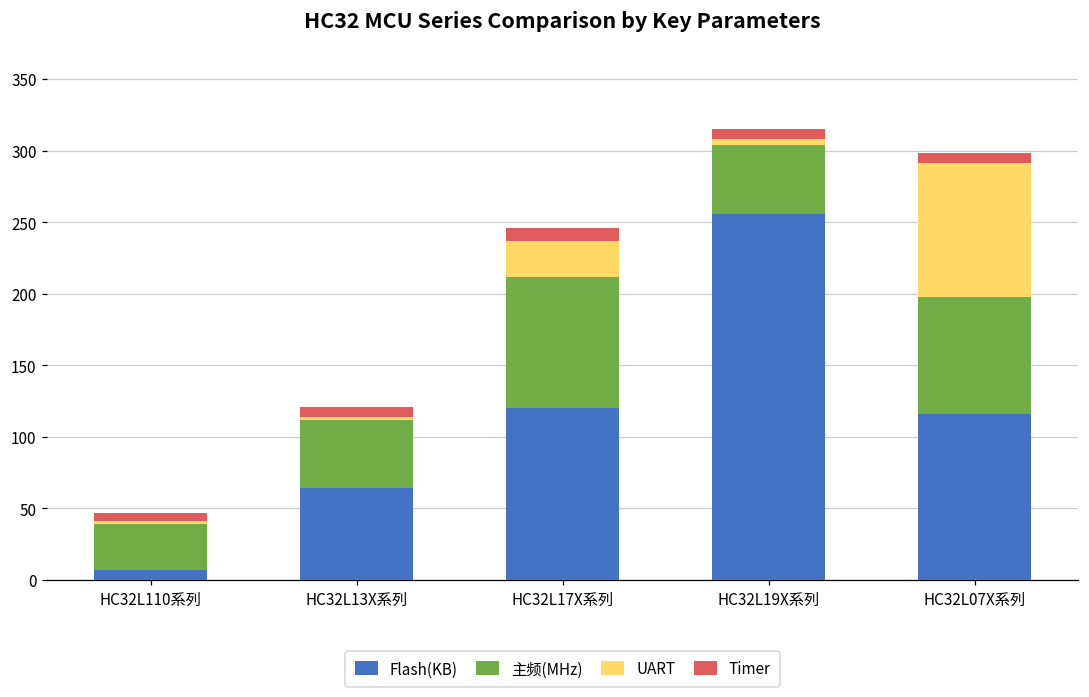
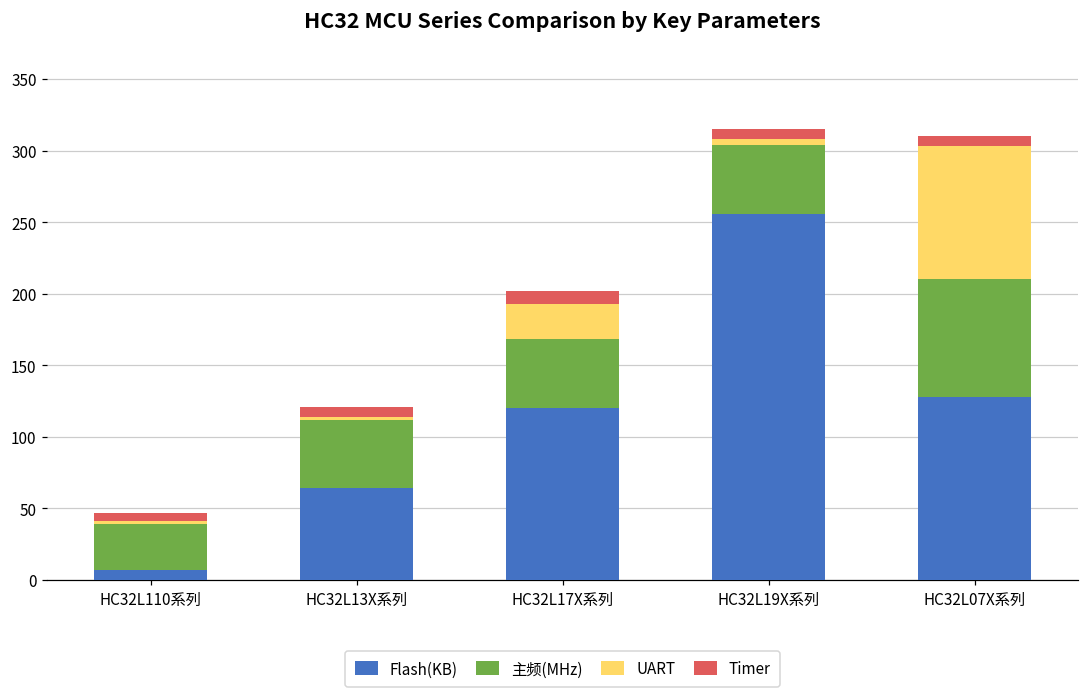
主频(MHz), HC32L17X系列: 92 -> 48
Flash(KB), HC32L07X系列: 116 -> 128
